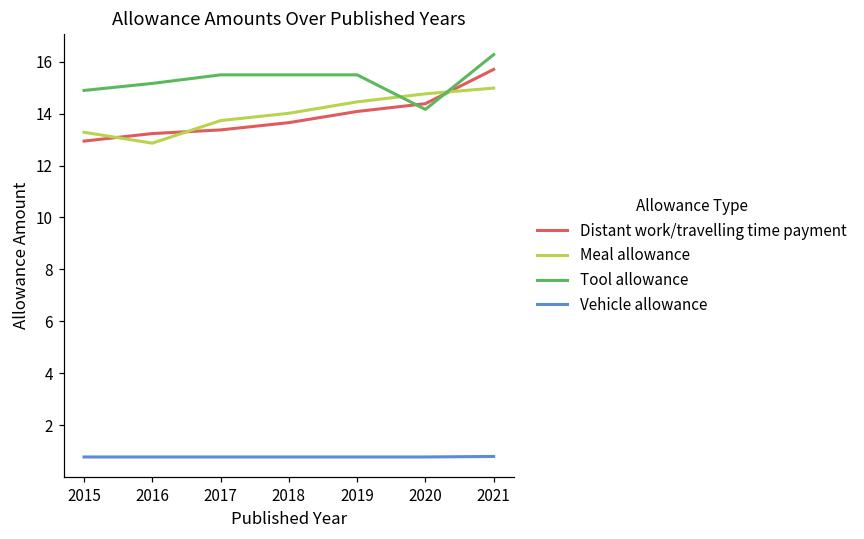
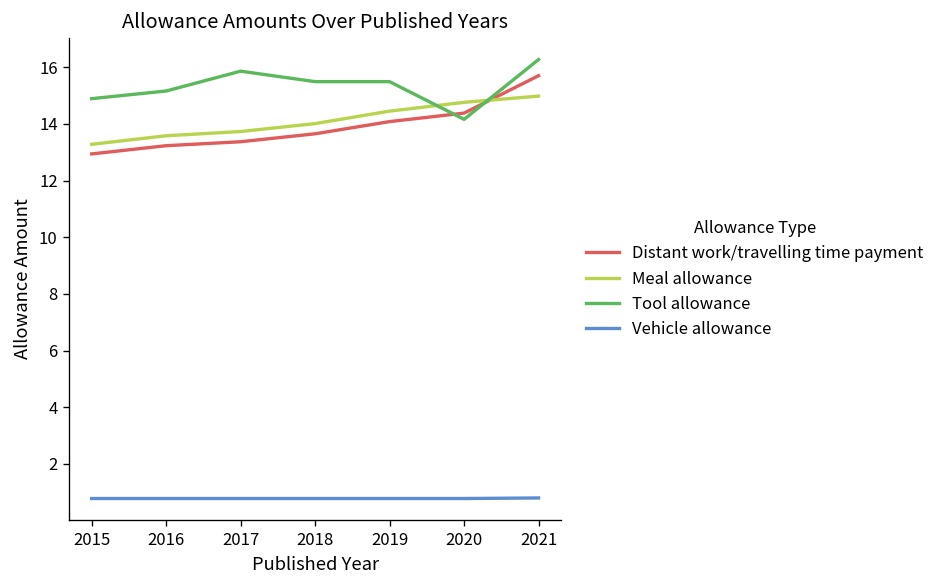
Meal allowance, 2016: 12.9 -> 13.6
Tool allowance, 2017: 15.5 -> 15.9
